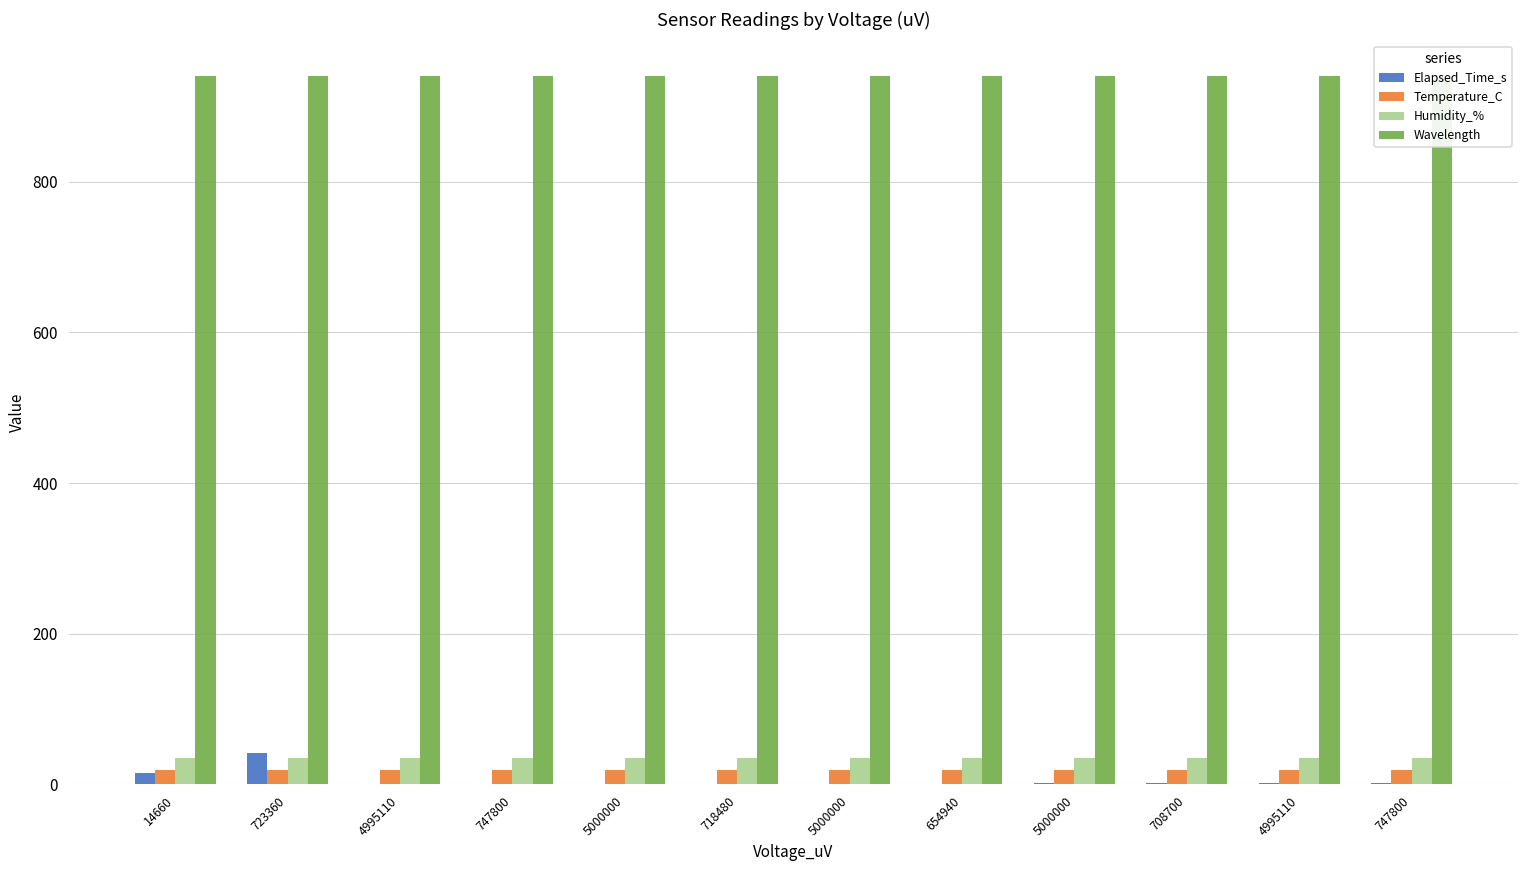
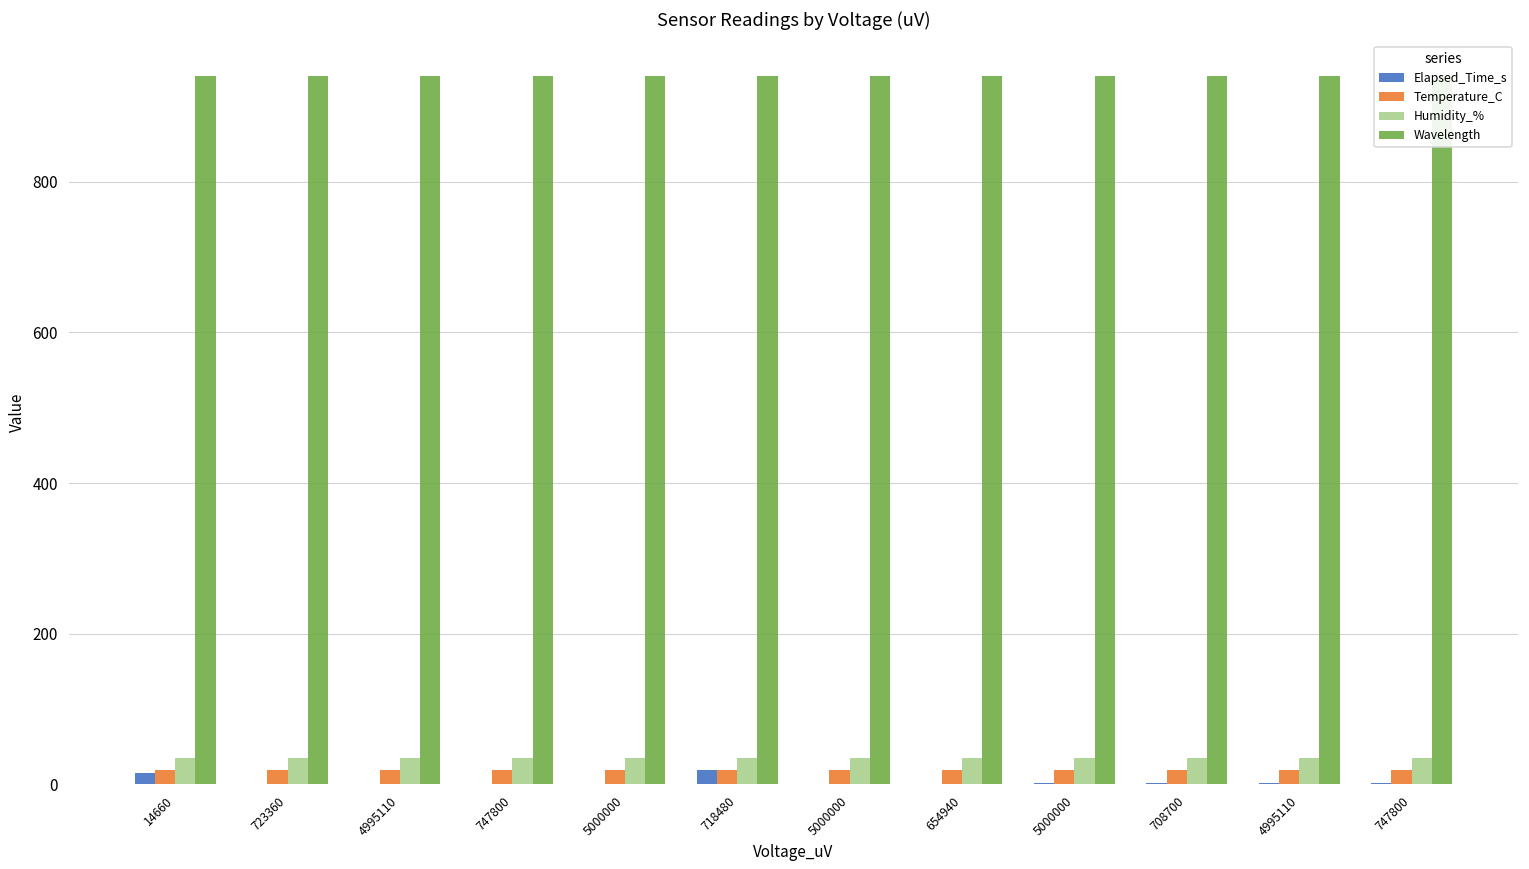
Elapsed_Time_s, 723360: 40 -> 0
Elapsed_Time_s, 718480: 0 -> 20
